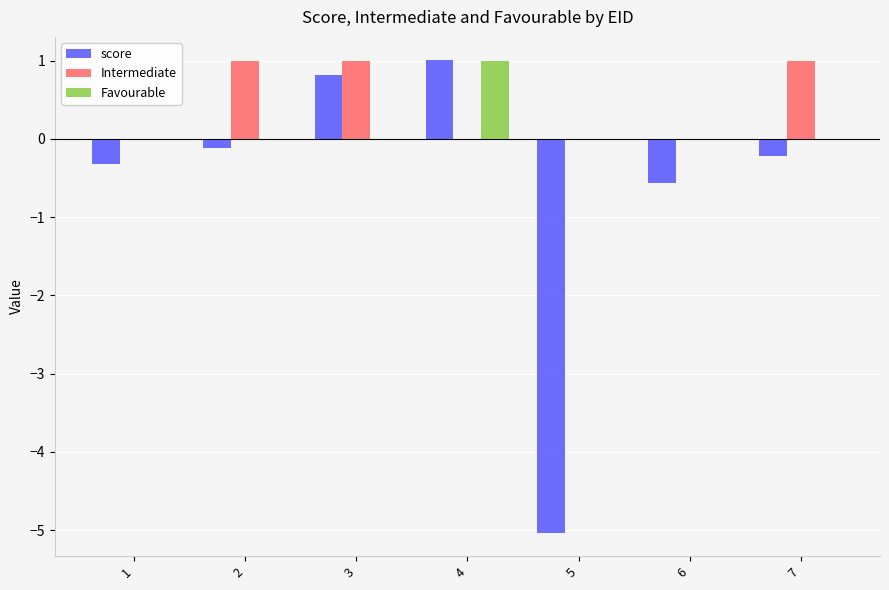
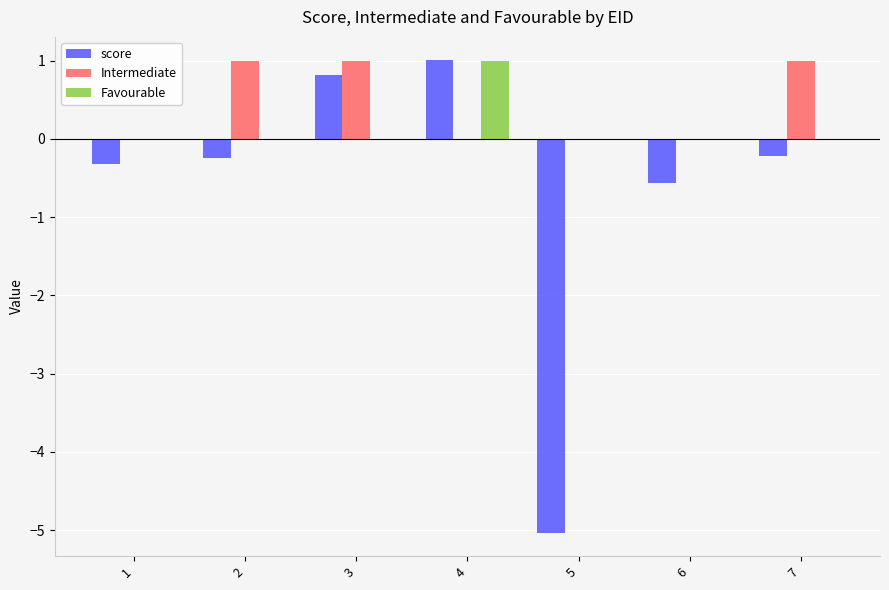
score, 2: -0.1 -> -0.2
